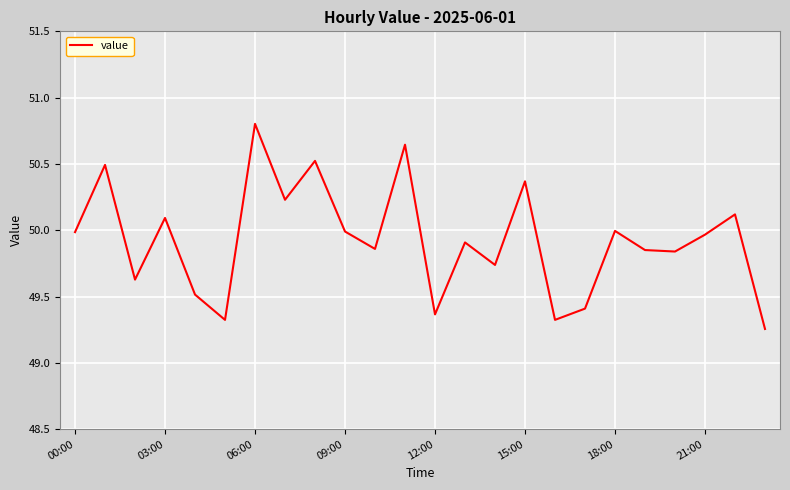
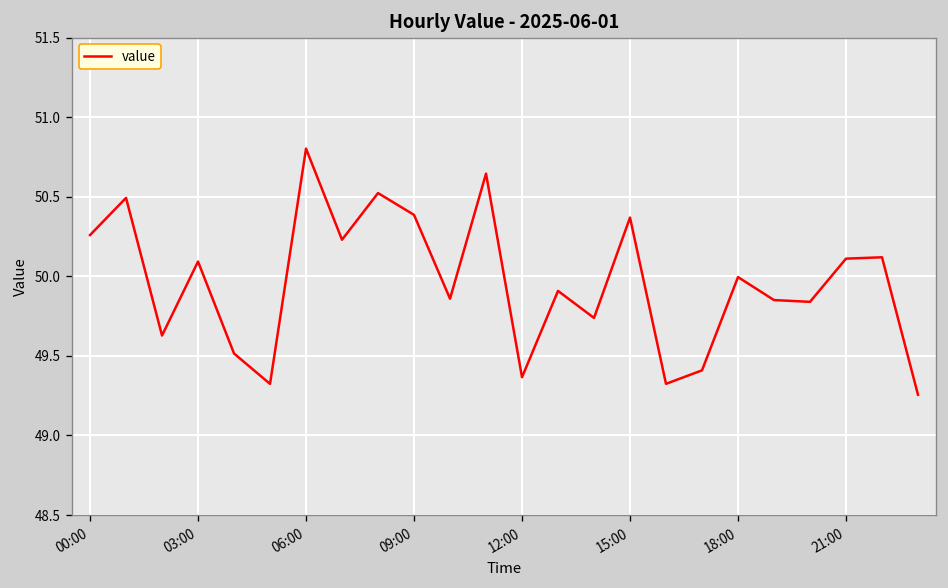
00:00: 49.99 -> 50.26
09:00: 49.99 -> 50.39
21:00: 49.97 -> 50.11
